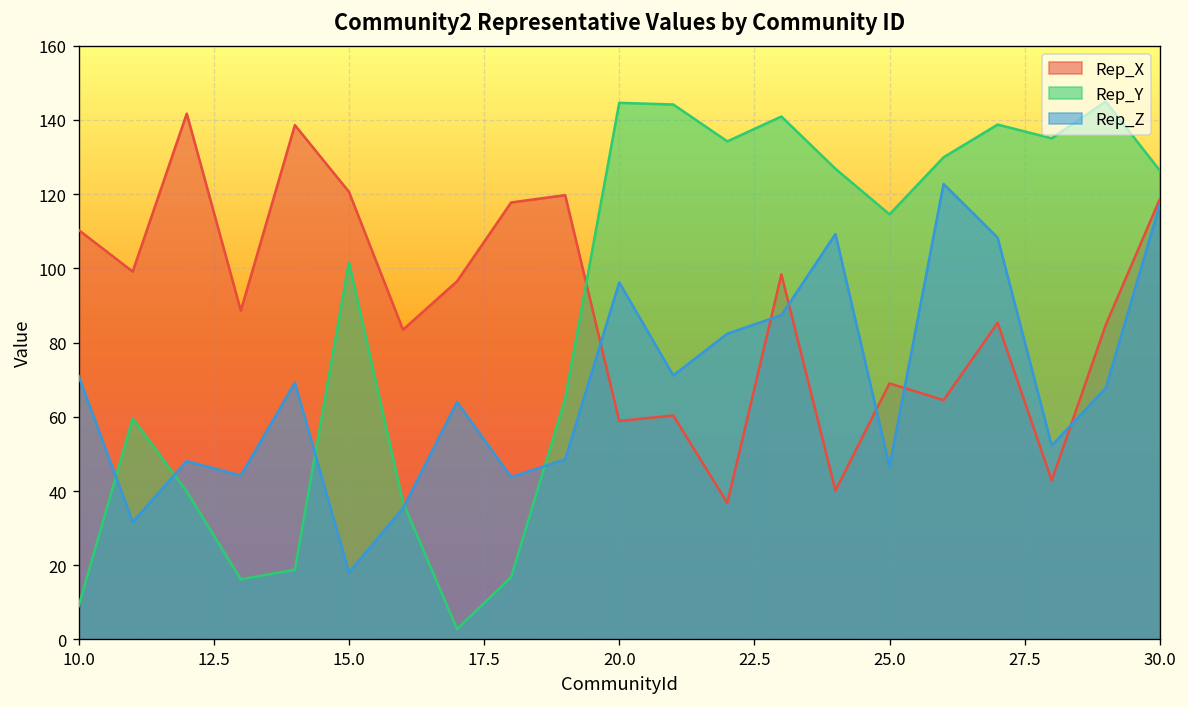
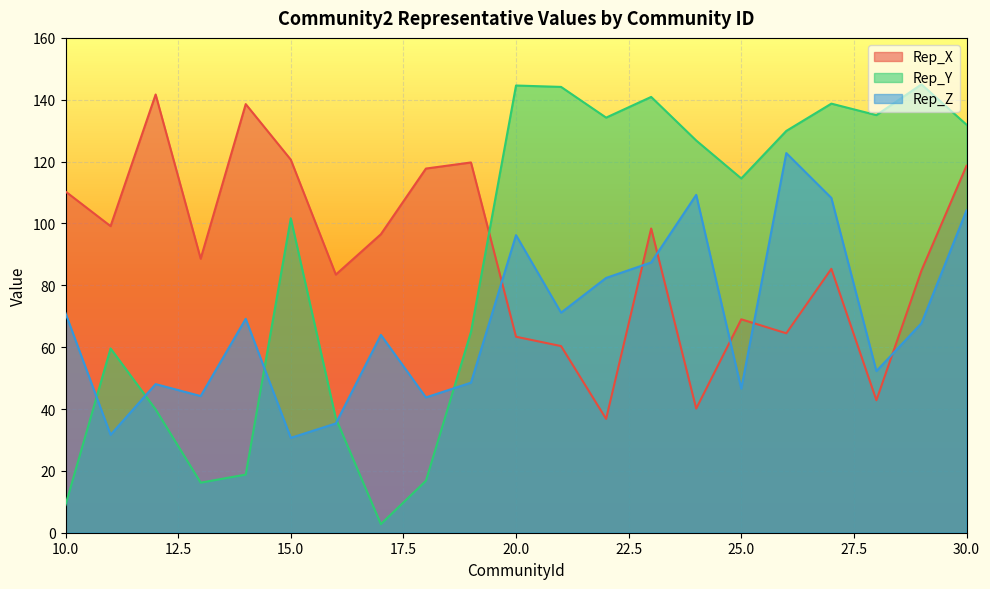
Rep_Z, 15.0: 18 -> 31
Rep_X, 20.0: 59 -> 63
Rep_Y, 30.0: 126 -> 132
Rep_Z, 30.0: 117 -> 104
